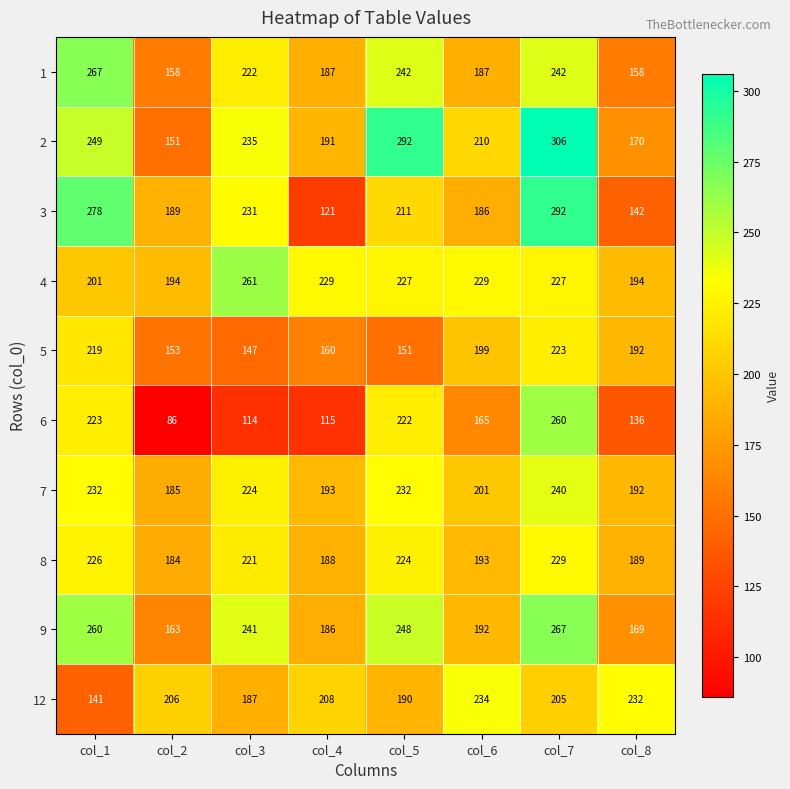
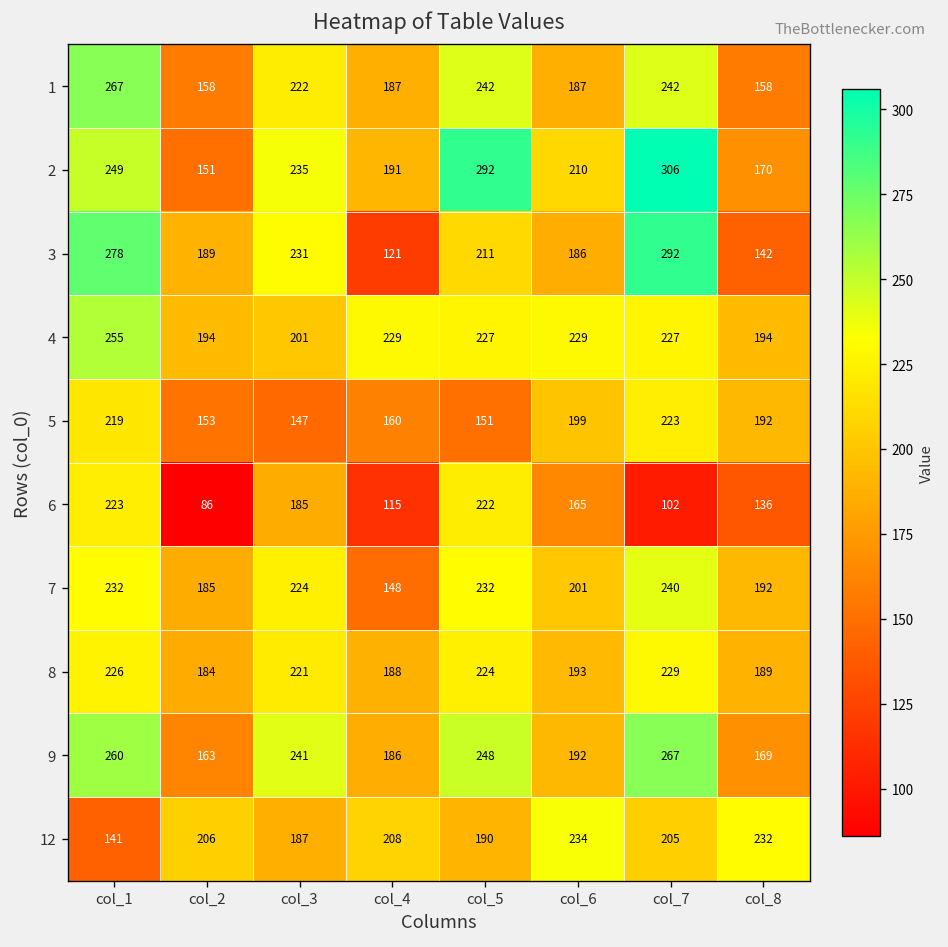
4, col_1: 201 -> 255
4, col_3: 261 -> 201
6, col_3: 114 -> 185
6, col_7: 260 -> 102
7, col_4: 193 -> 148
